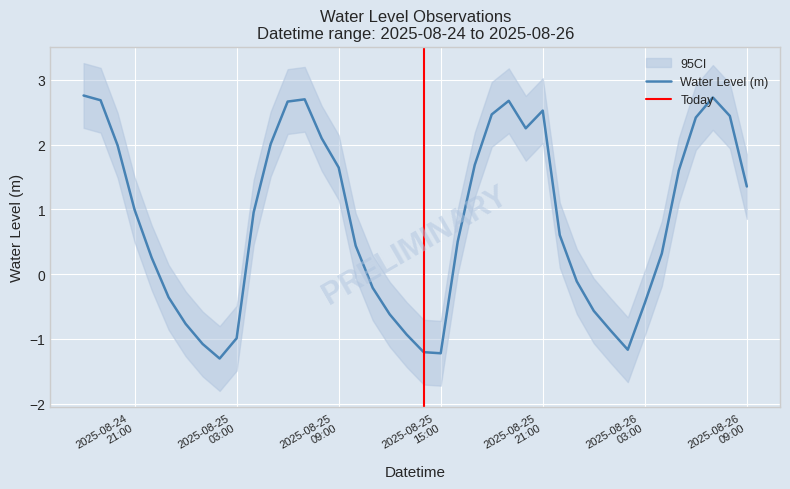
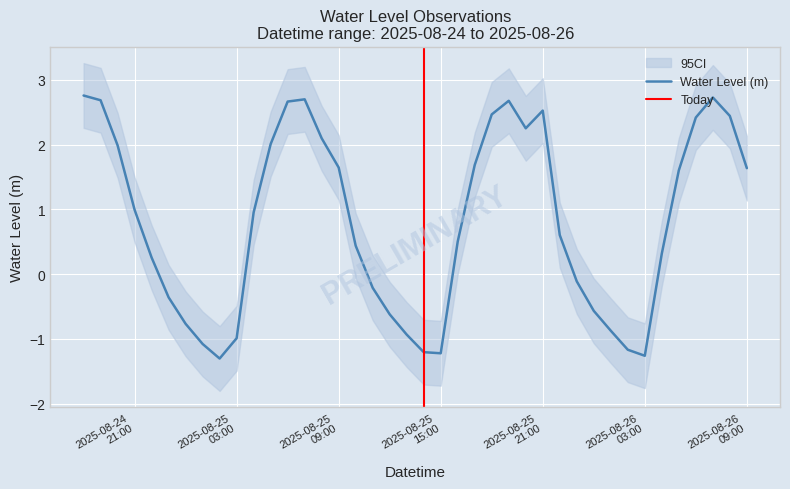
Water Level (m), 2025-08-26 03:00: -0.4 -> -1.3
Water Level (m), 2025-08-26 09:00: 1.4 -> 1.6
